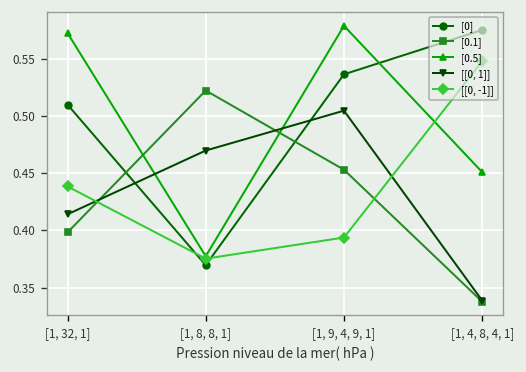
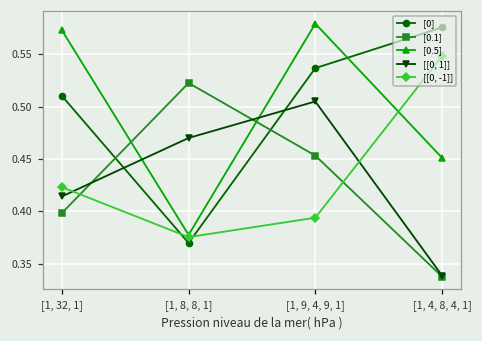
[[0, -1]], [1, 32, 1]: 0.44 -> 0.42
